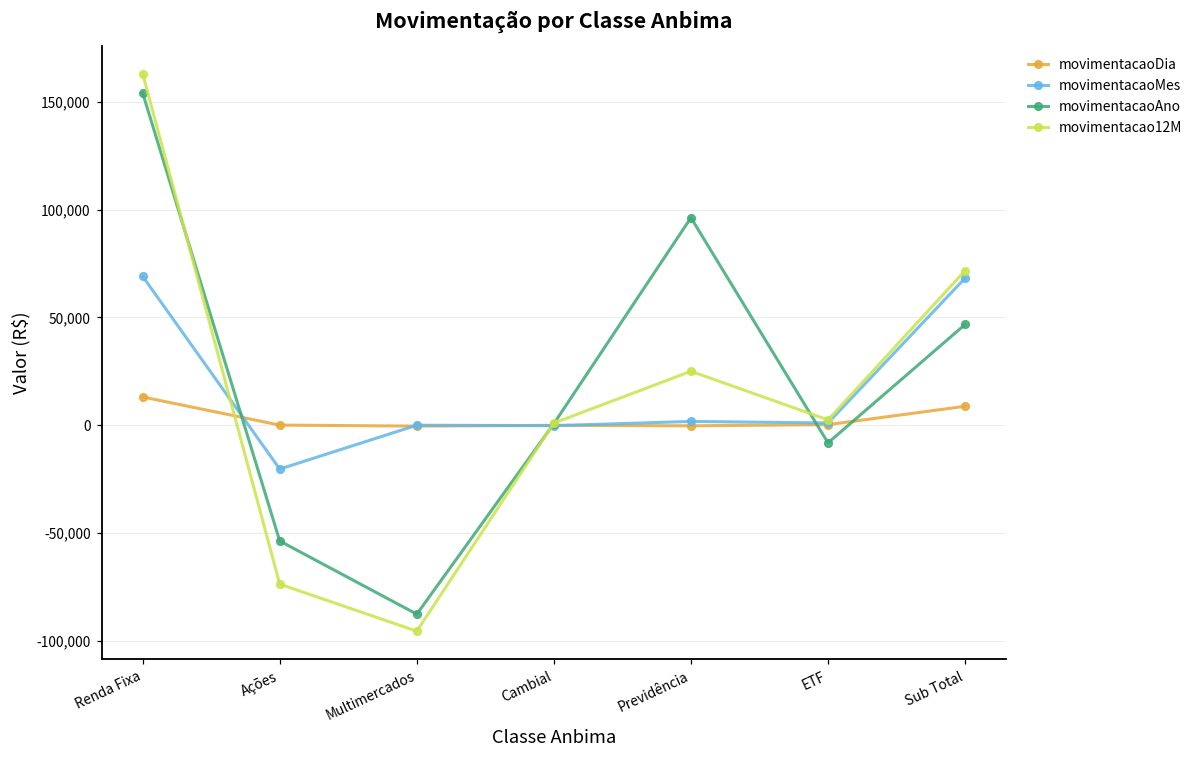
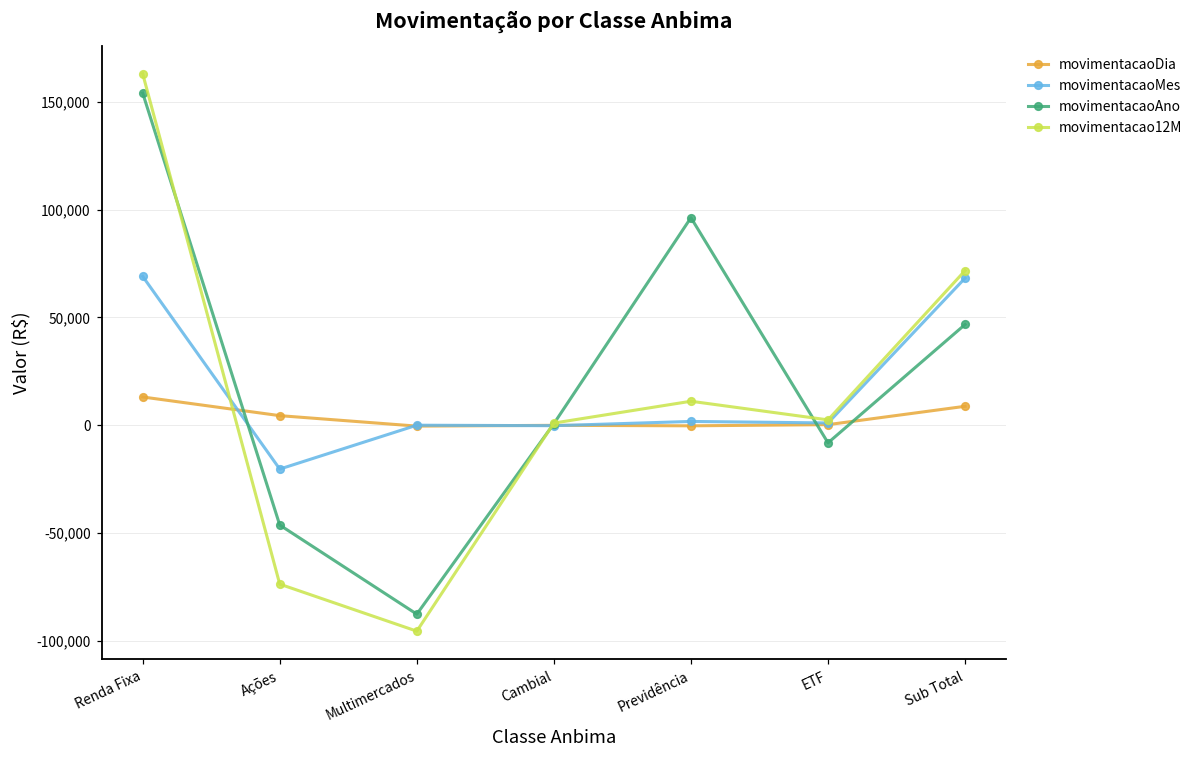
movimentacaoDia, Ações: 0 -> 4,000
movimentacaoAno, Ações: -54,000 -> -46,000
movimentacao12M, Previdência: 25,000 -> 11,000
